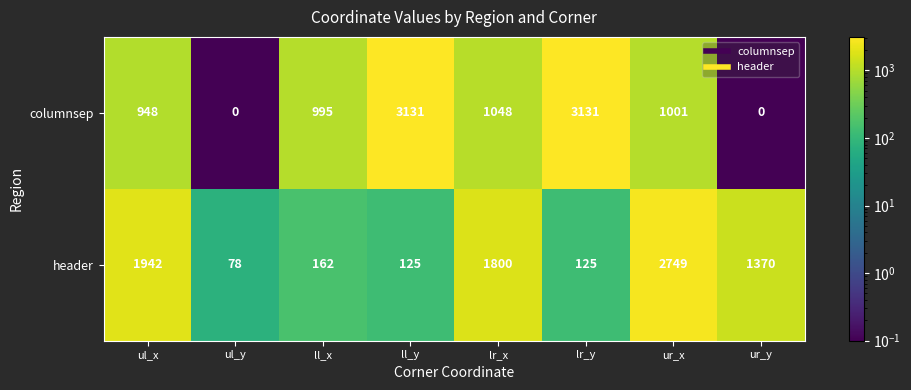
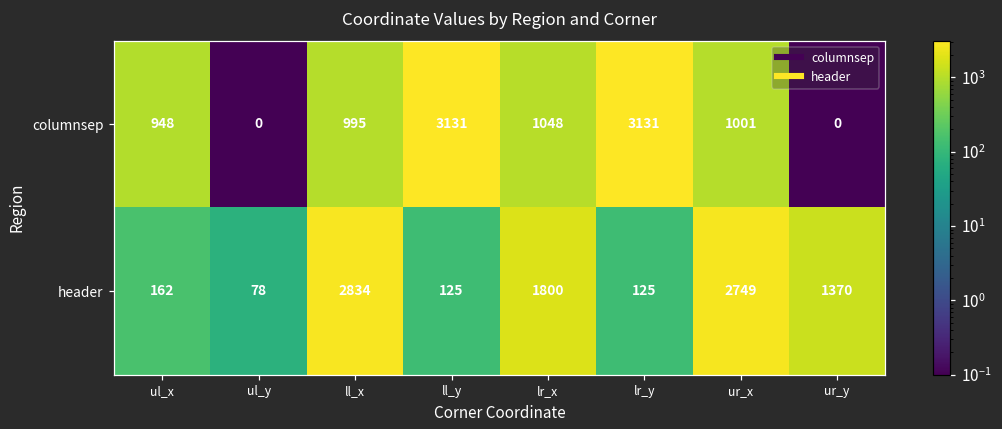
header, ul_x: 1942 -> 162
header, ll_x: 162 -> 2834
